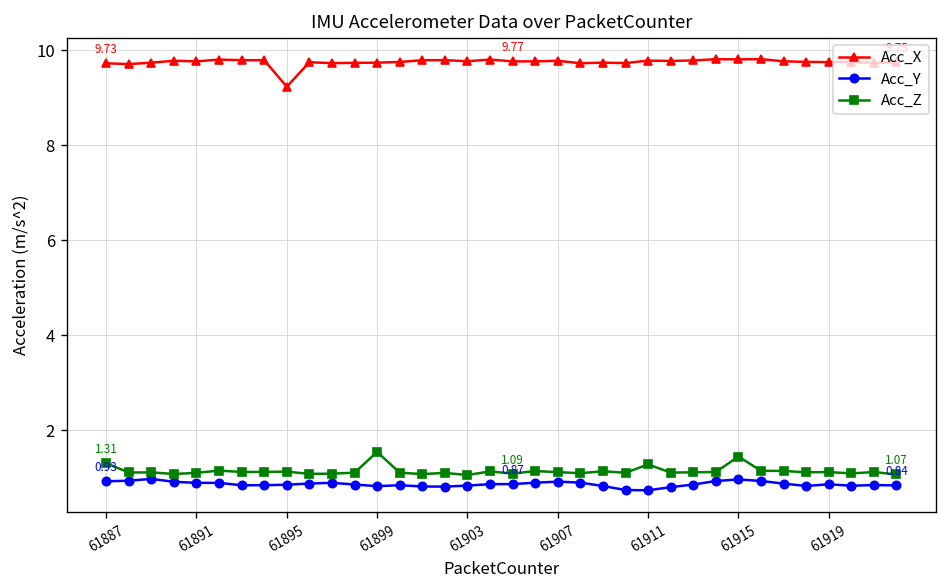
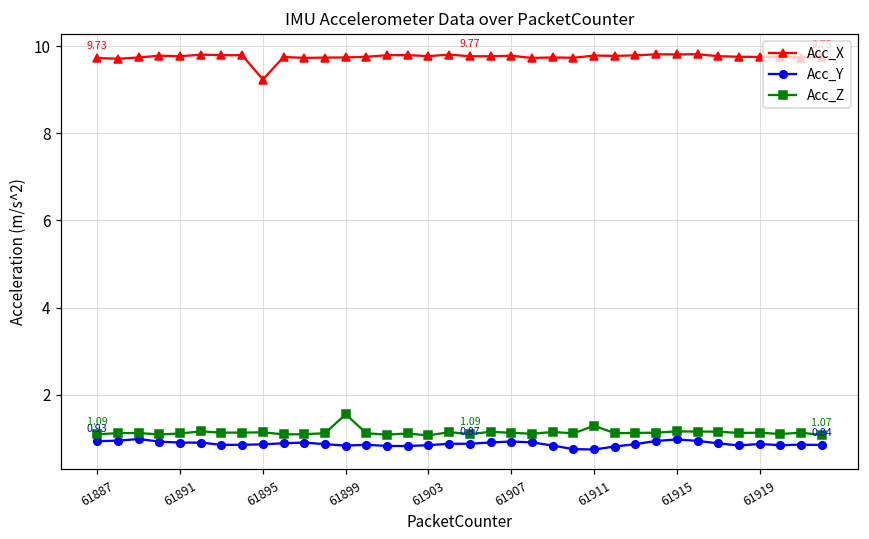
Acc_Z, 61887: 1.31 -> 1.09
Acc_Z, 61915: 1.5 -> 1.2
